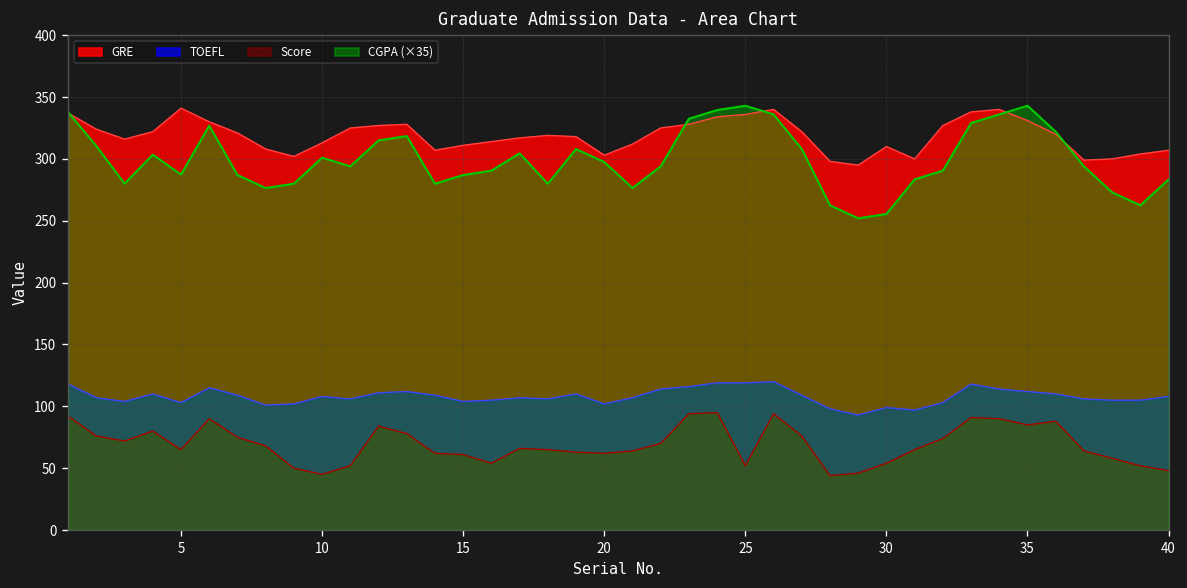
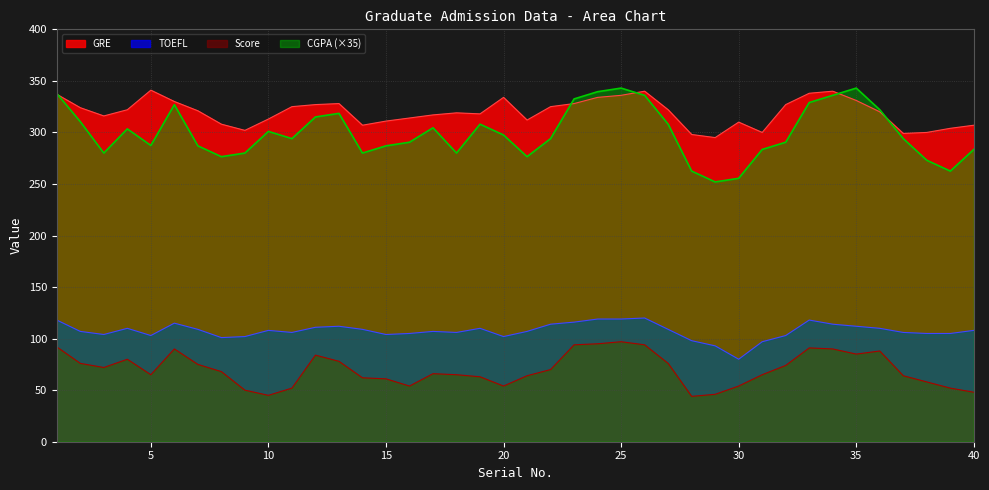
GRE, 20: 303 -> 334
Score, 20: 62 -> 54
Score, 25: 52 -> 97
TOEFL, 30: 99 -> 80
